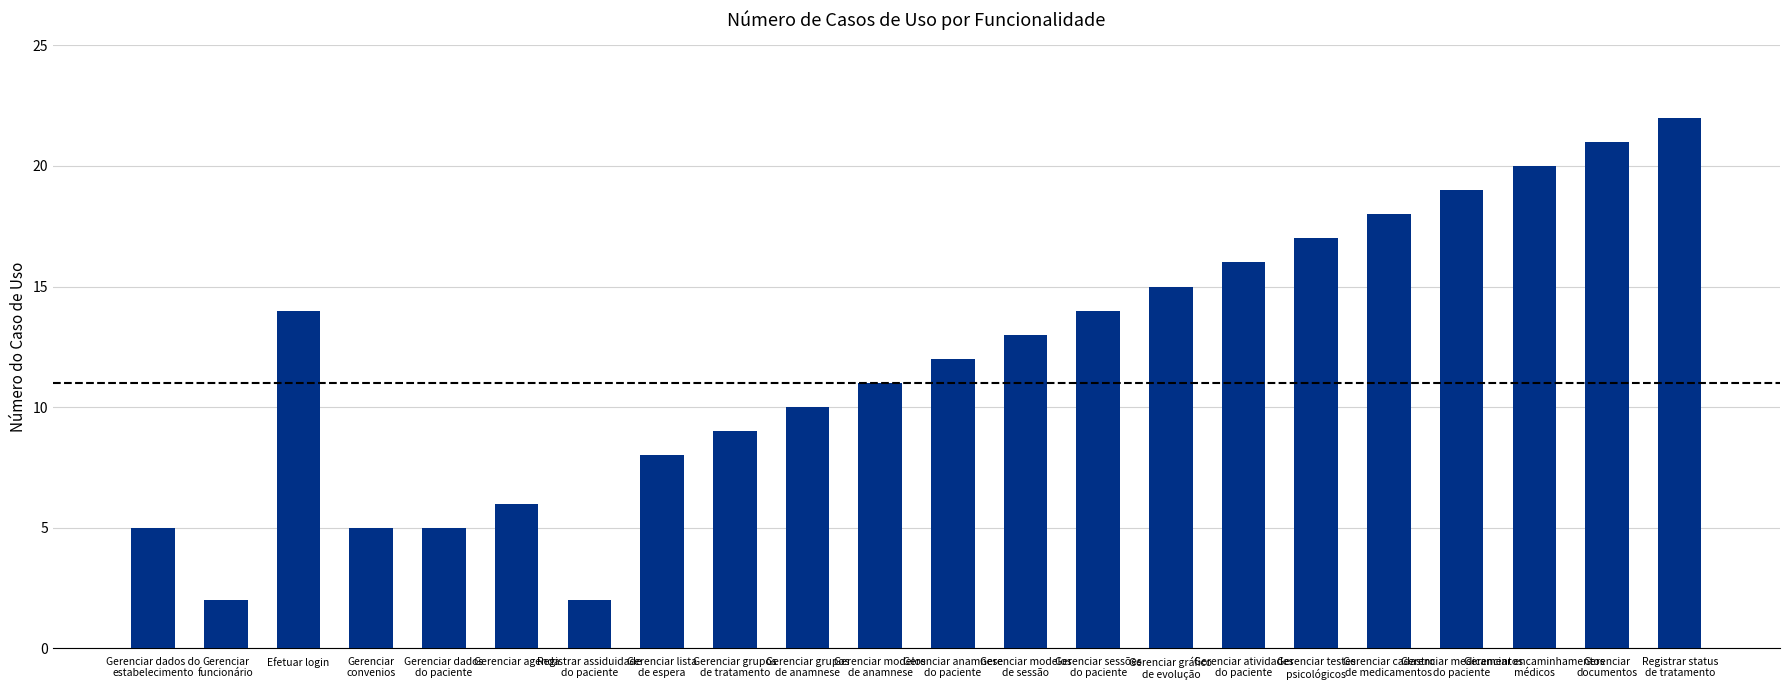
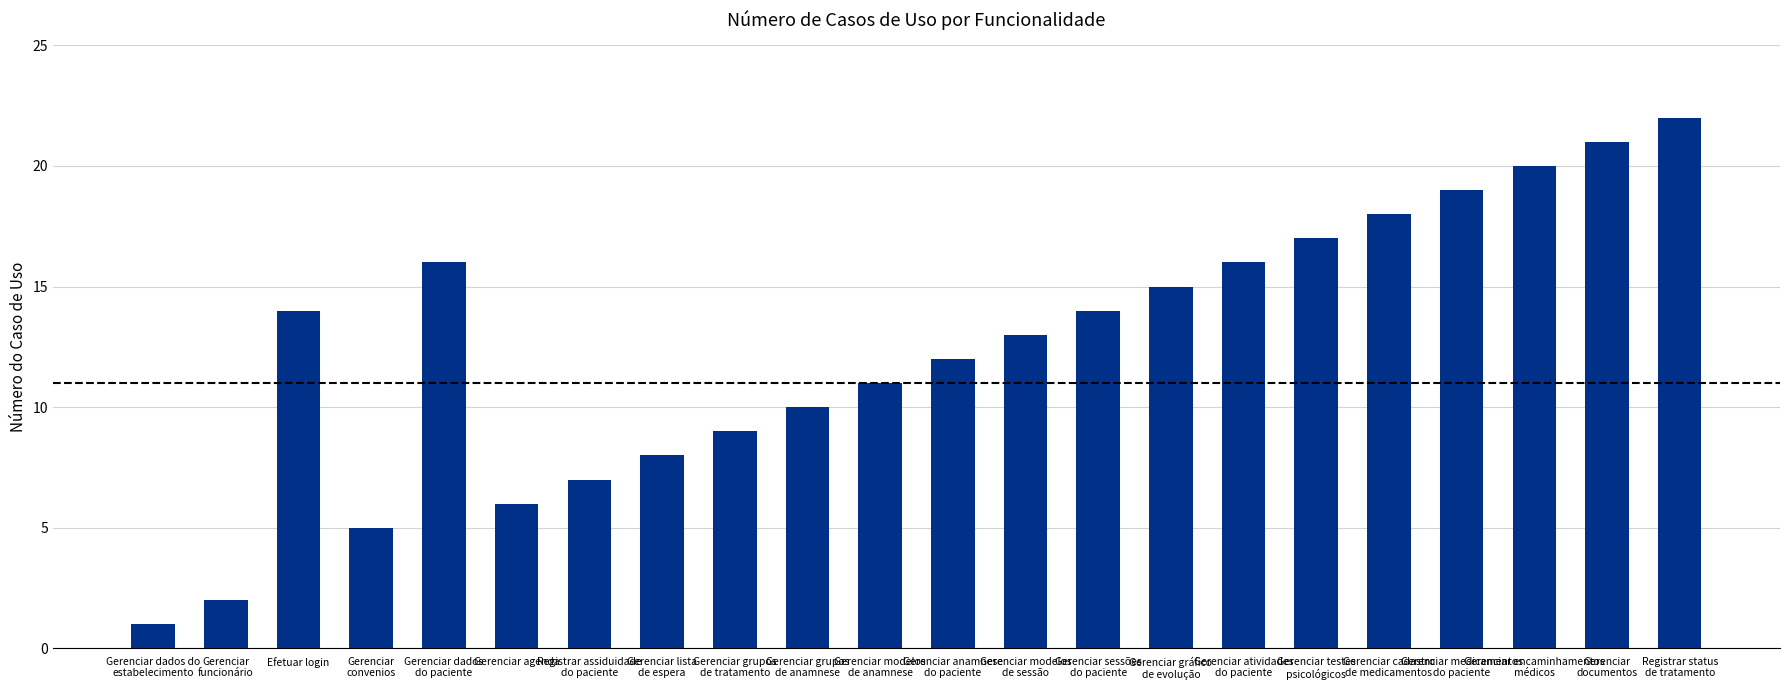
Gerenciar dados do estabelecimento: 5 -> 1
Gerenciar dados do paciente: 5 -> 16
Registrar assiduidade do paciente: 2 -> 7
